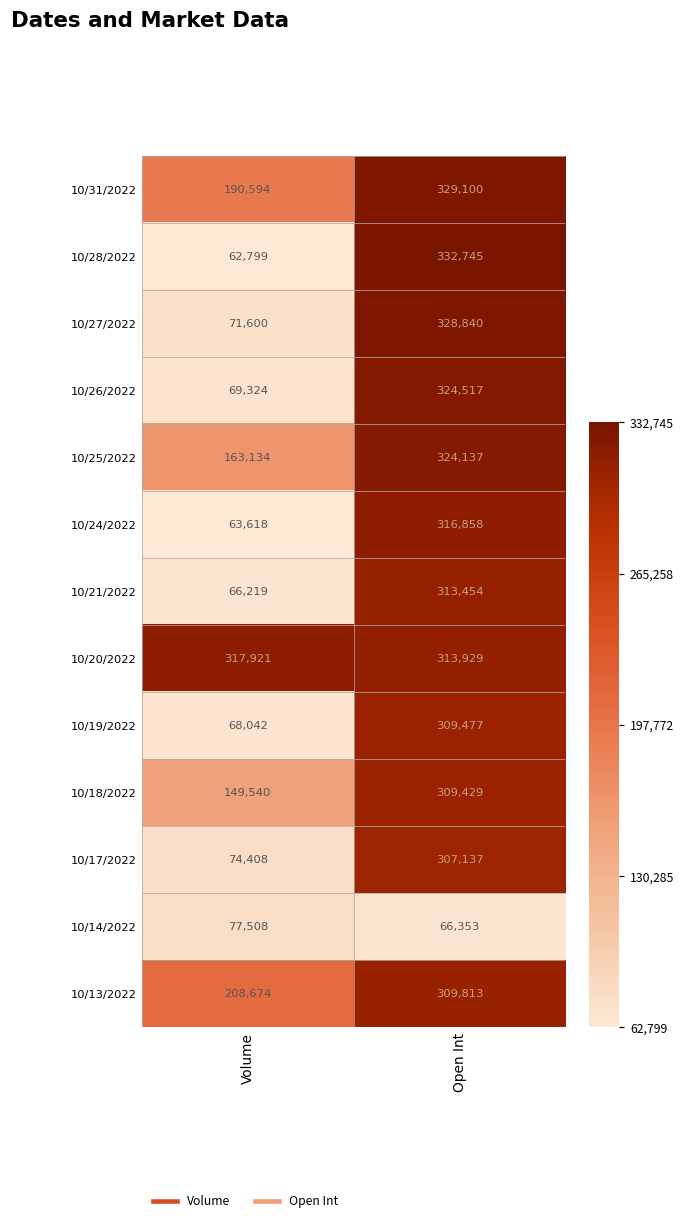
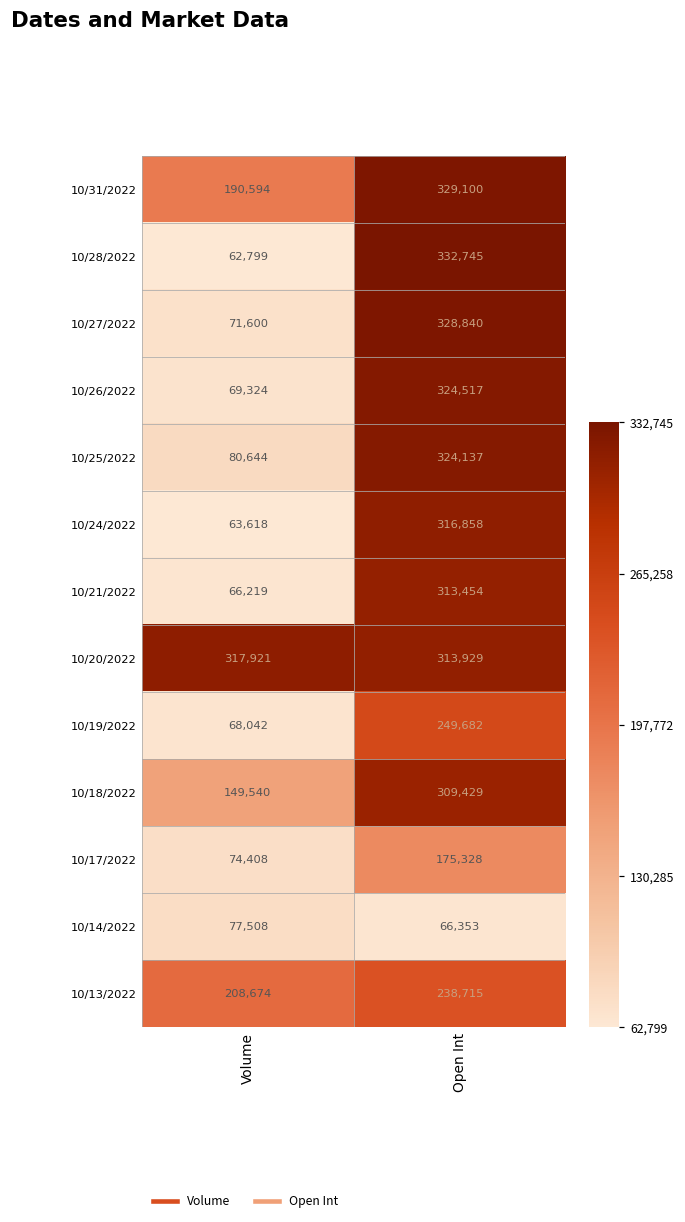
10/25/2022, Volume: 163,134 -> 80,644
10/19/2022, Open Int: 309,477 -> 249,682
10/17/2022, Open Int: 307,137 -> 175,328
10/13/2022, Open Int: 309,813 -> 238,715
